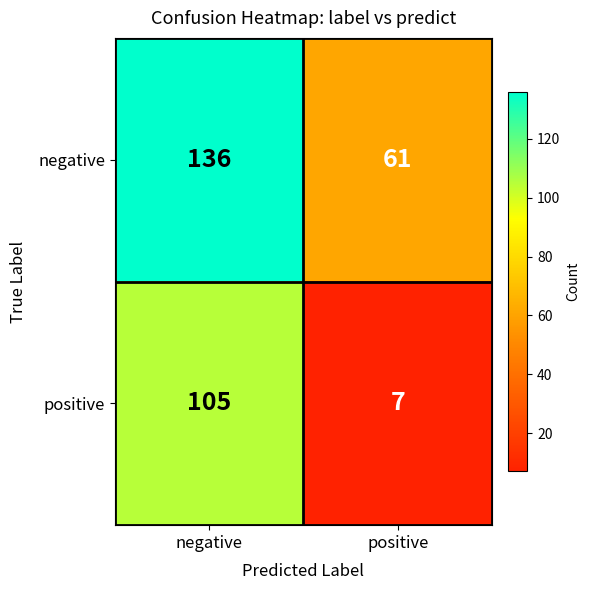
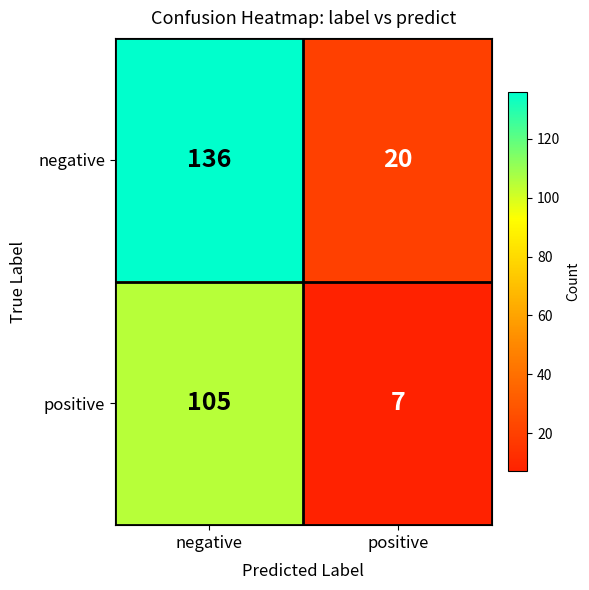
negative, positive: 61 -> 20
